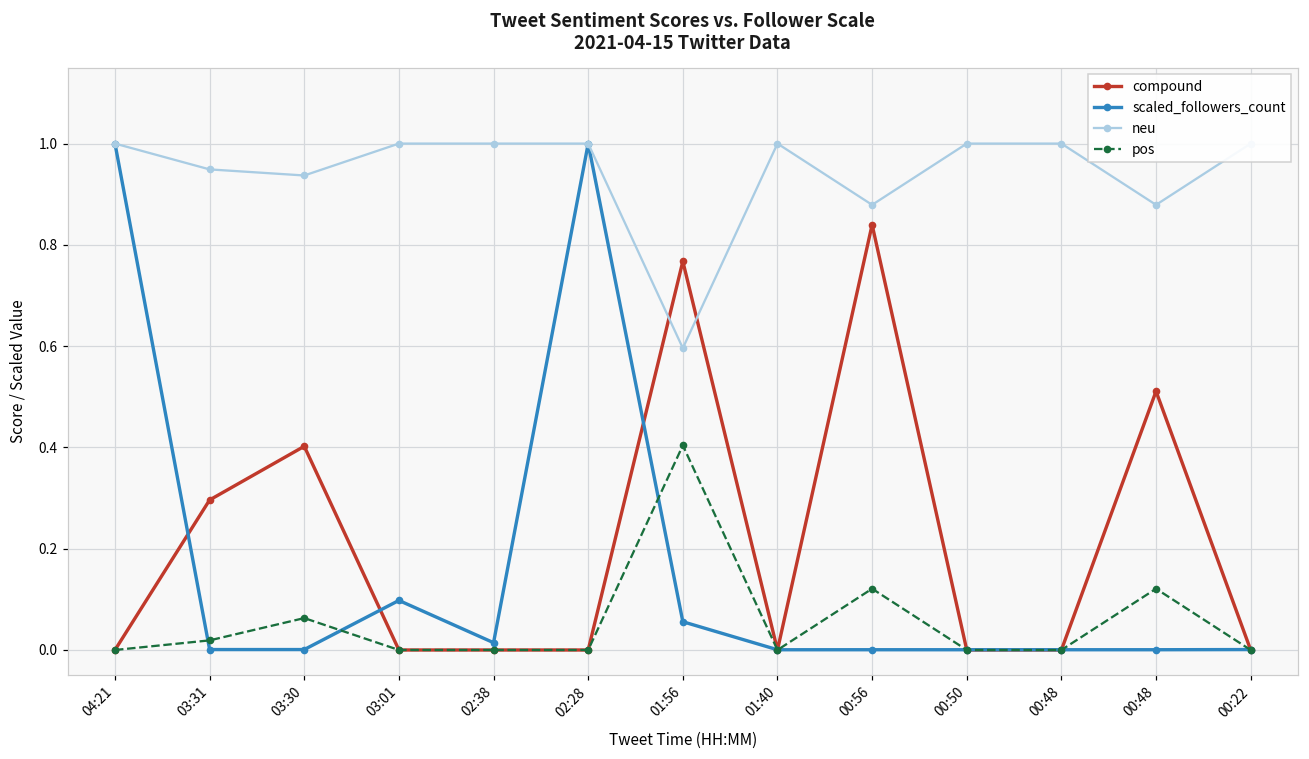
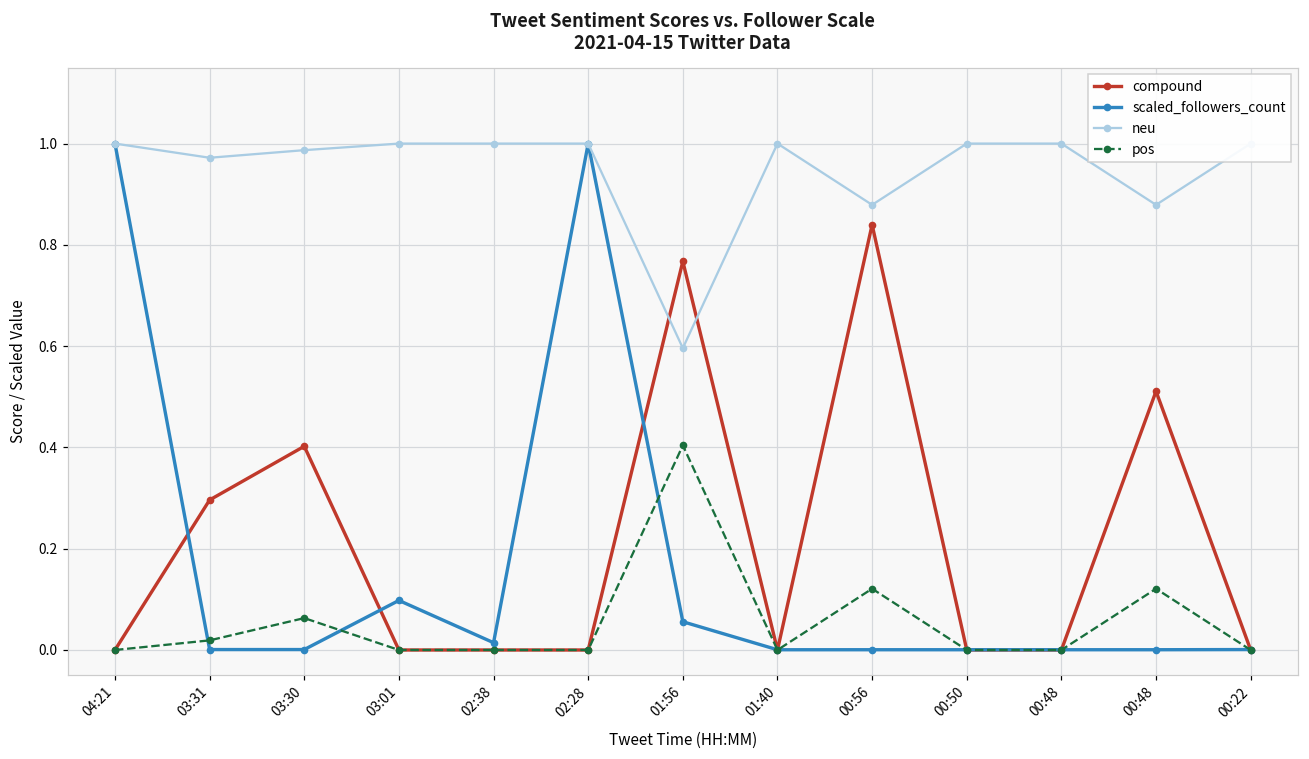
neu, 03:31: 0.95 -> 0.97
neu, 03:30: 0.94 -> 0.99
